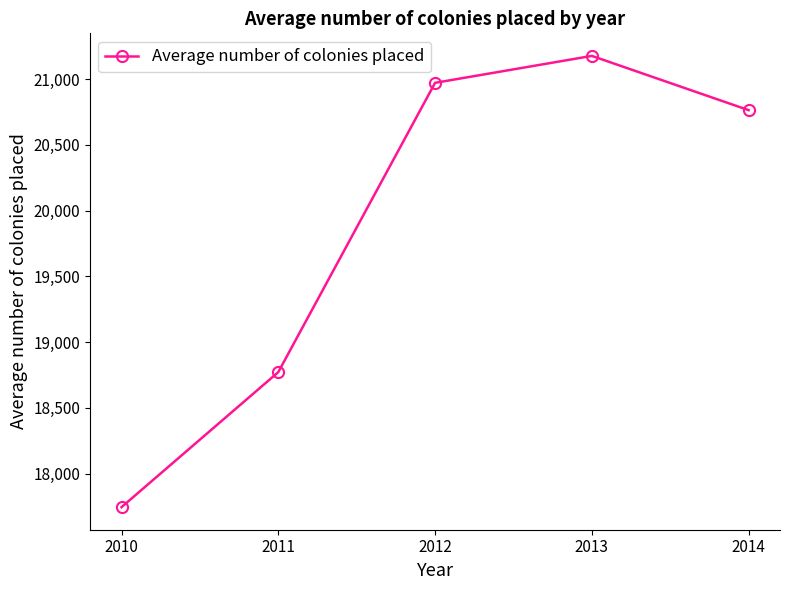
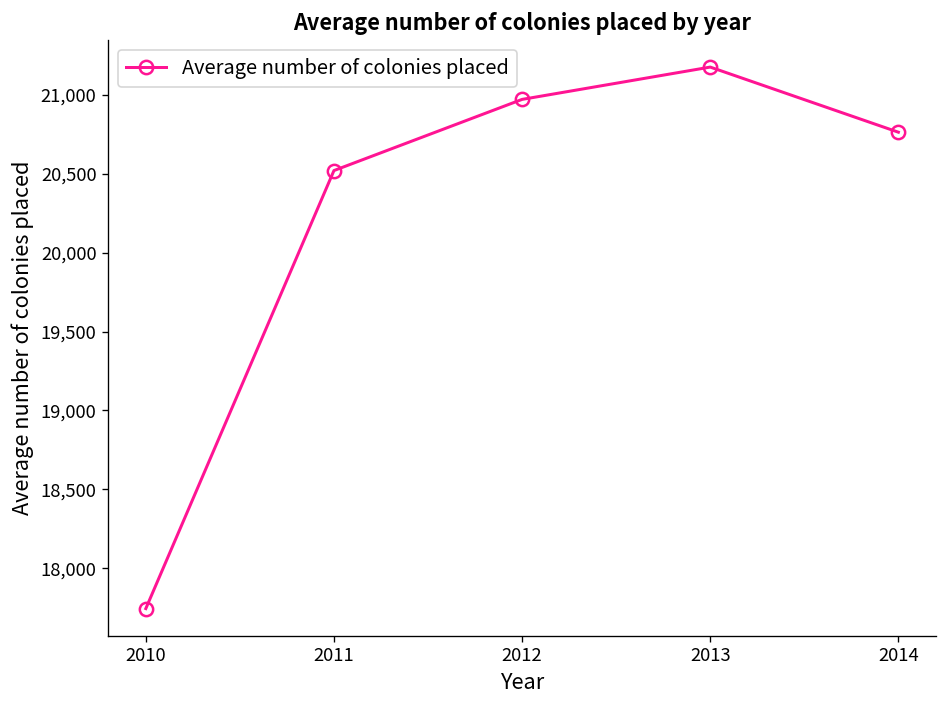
2011: 18,770 -> 20,520
